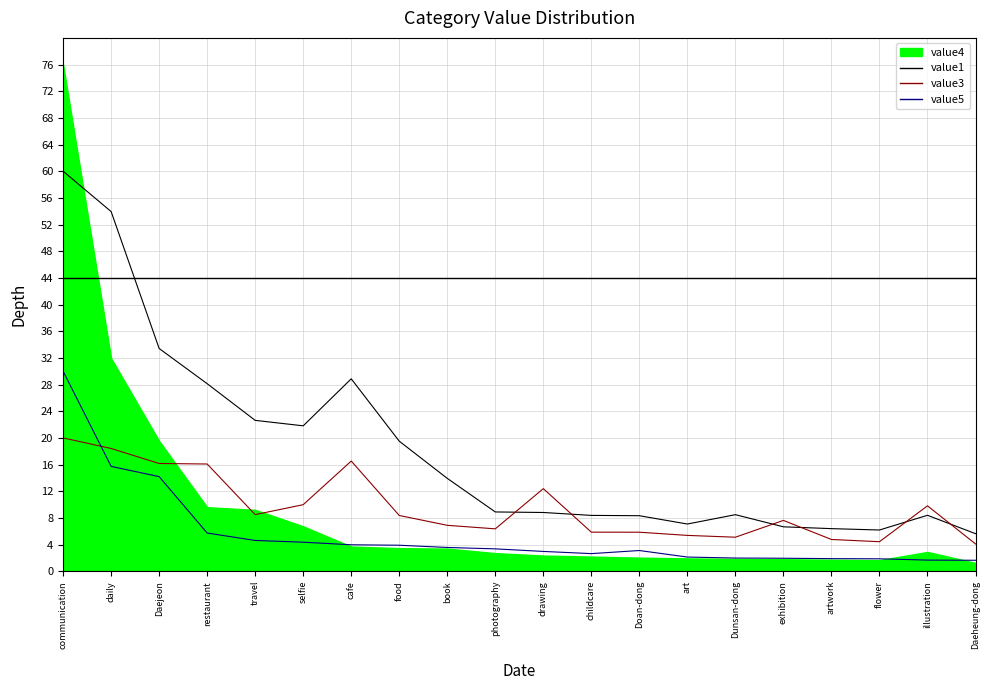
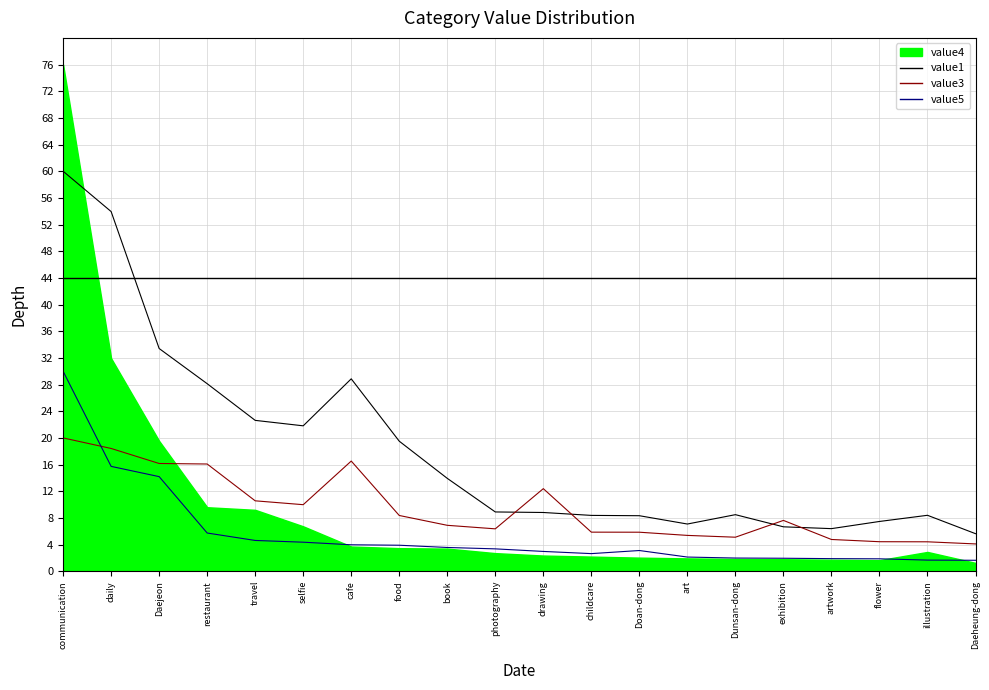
value3, travel: 8 -> 11
value1, flower: 6 -> 7
value3, illustration: 10 -> 4
